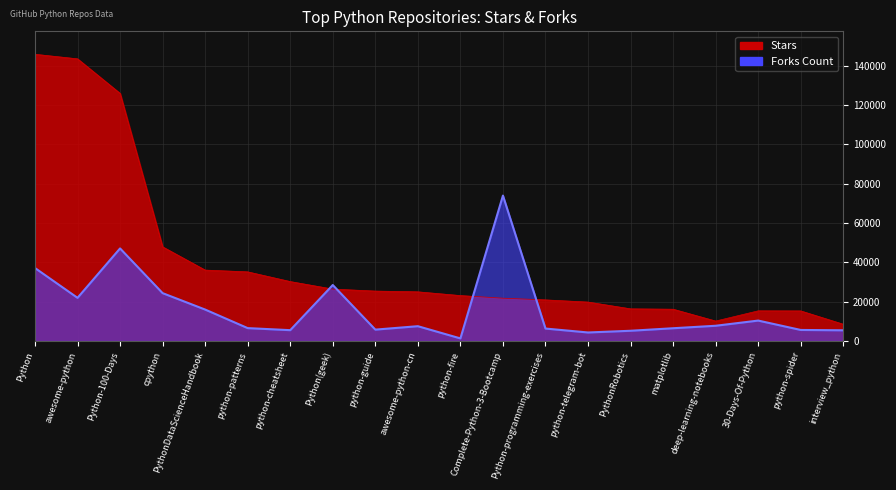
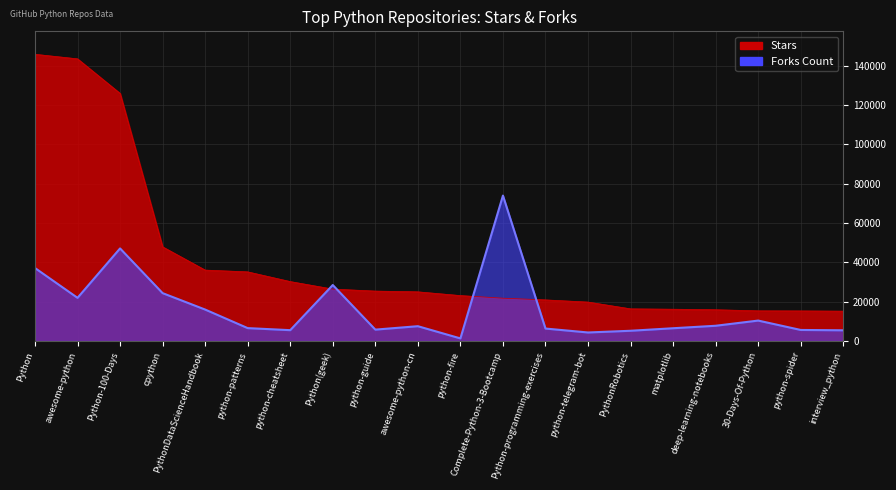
Stars, deep-learning-notebooks: 10000 -> 16000
Stars, interview_python: 9000 -> 15000
